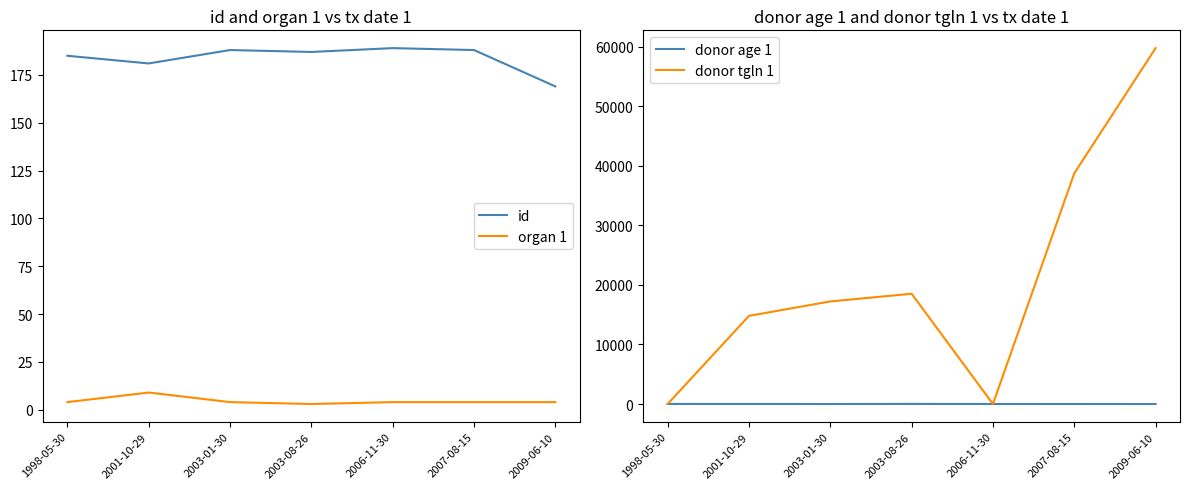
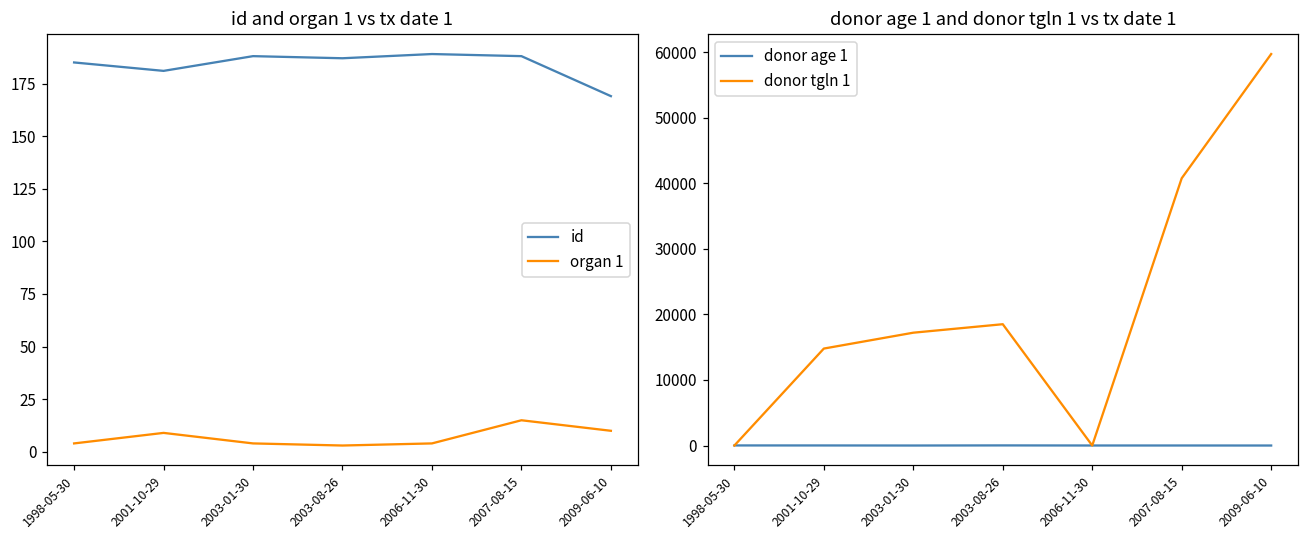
id and organ 1 vs tx date 1, organ 1, 2007-08-15: 4 -> 15
id and organ 1 vs tx date 1, organ 1, 2009-06-10: 4 -> 10
donor age 1 and donor tgln 1 vs tx date 1, donor tgln 1, 2007-08-15: 39000 -> 41000
